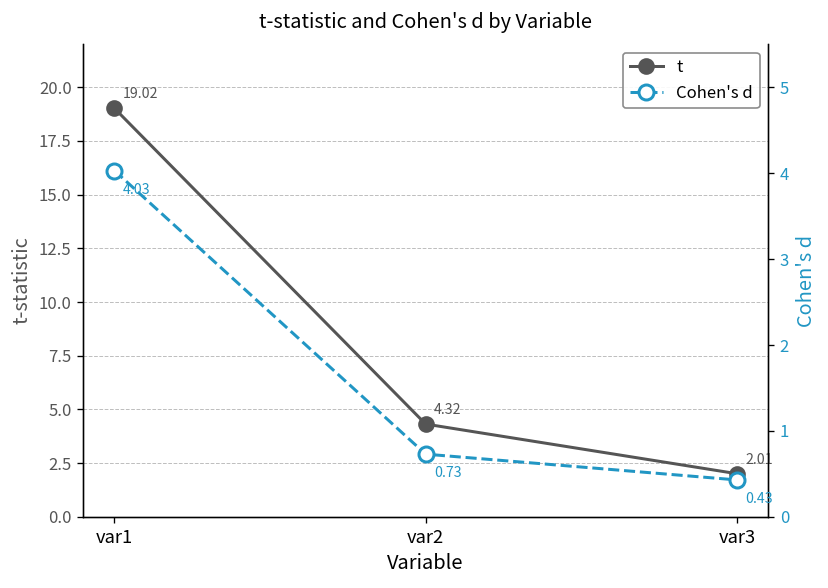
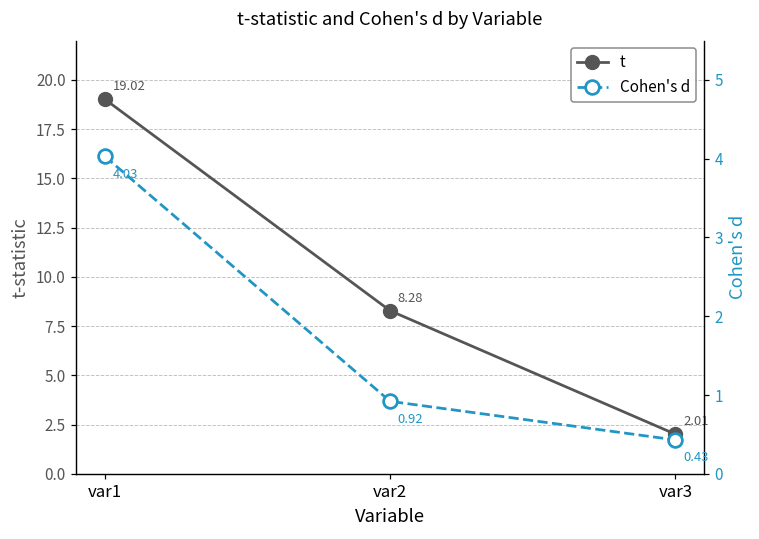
t, var2: 4.32 -> 8.28
Cohen's d, var2: 0.73 -> 0.92
